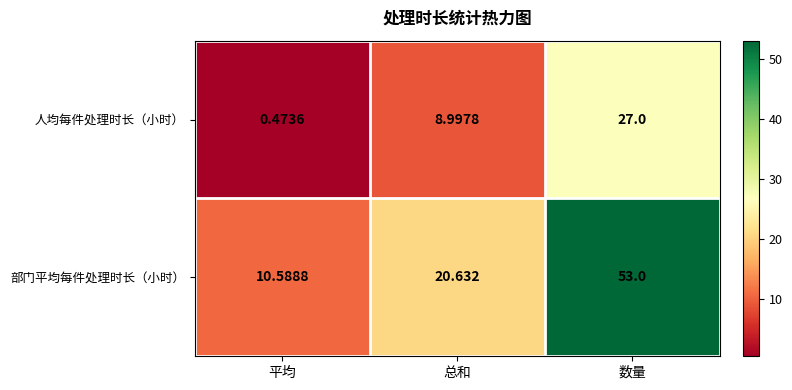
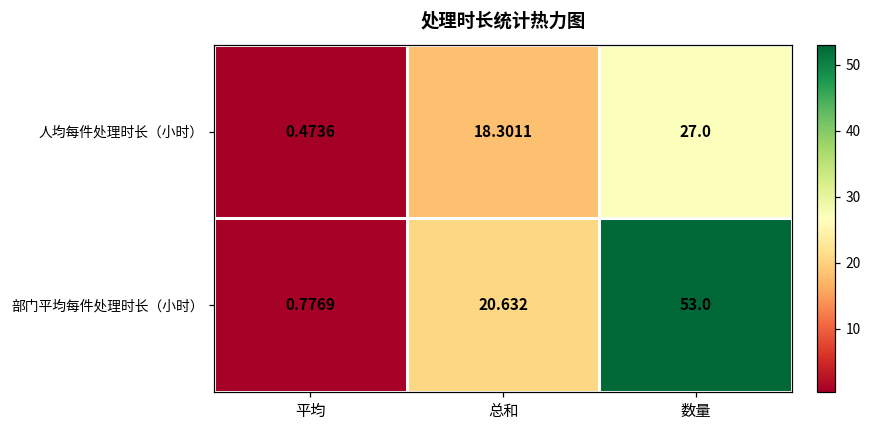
人均每件处理时长（小时）, 总和: 8.9978 -> 18.3011
部门平均每件处理时长（小时）, 平均: 10.5888 -> 0.7769
